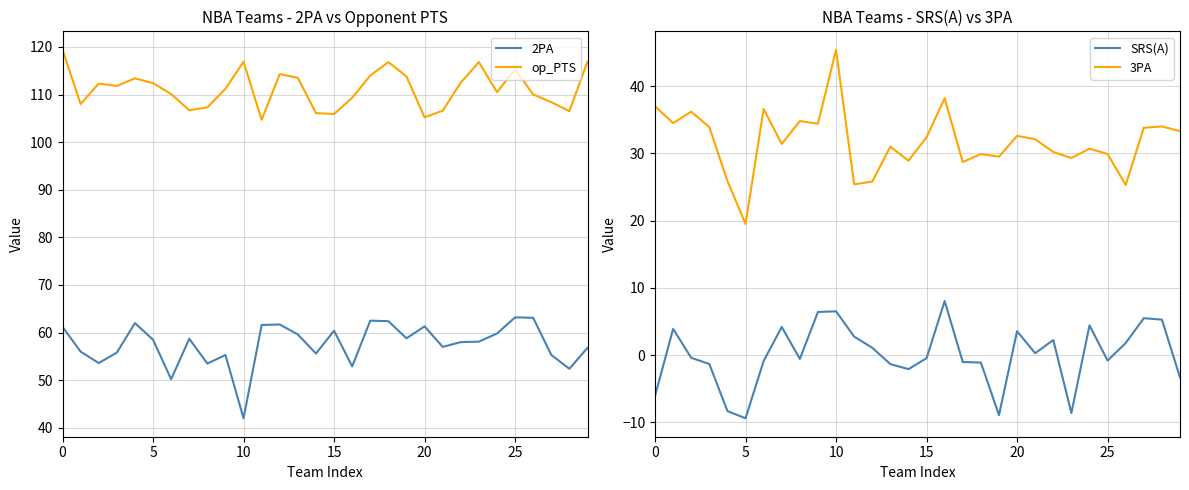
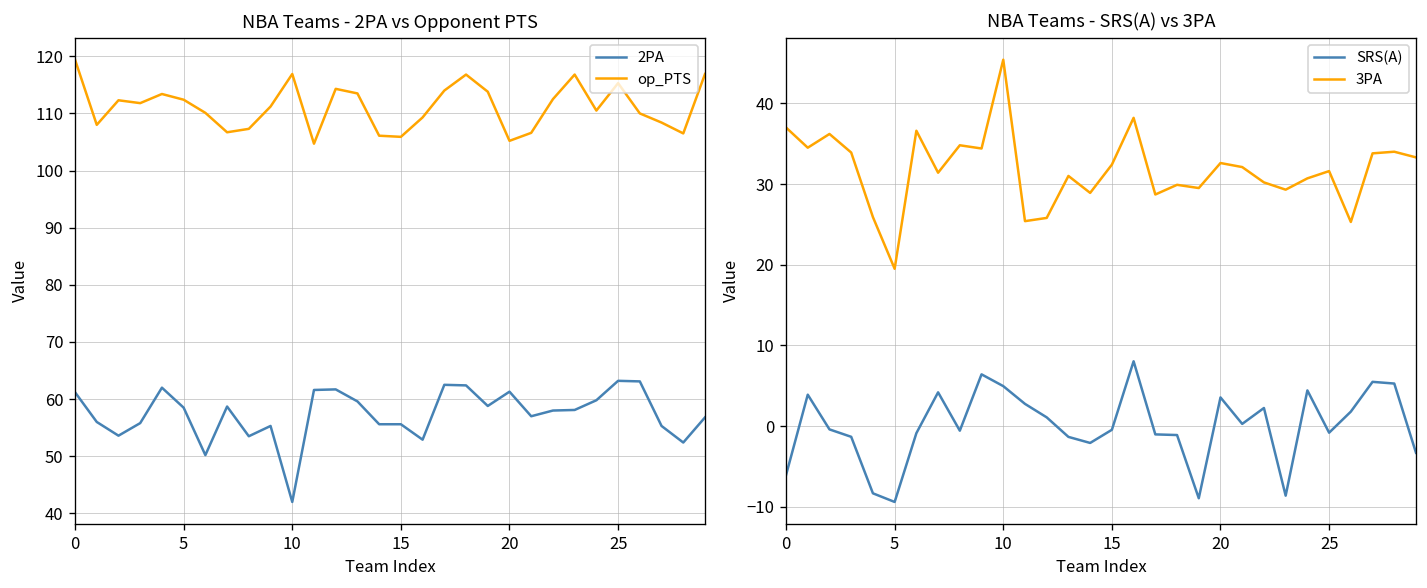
NBA Teams - 2PA vs Opponent PTS, 2PA, 15: 60 -> 56
NBA Teams - SRS(A) vs 3PA, SRS(A), 10: 7 -> 5
NBA Teams - SRS(A) vs 3PA, 3PA, 25: 30 -> 32
